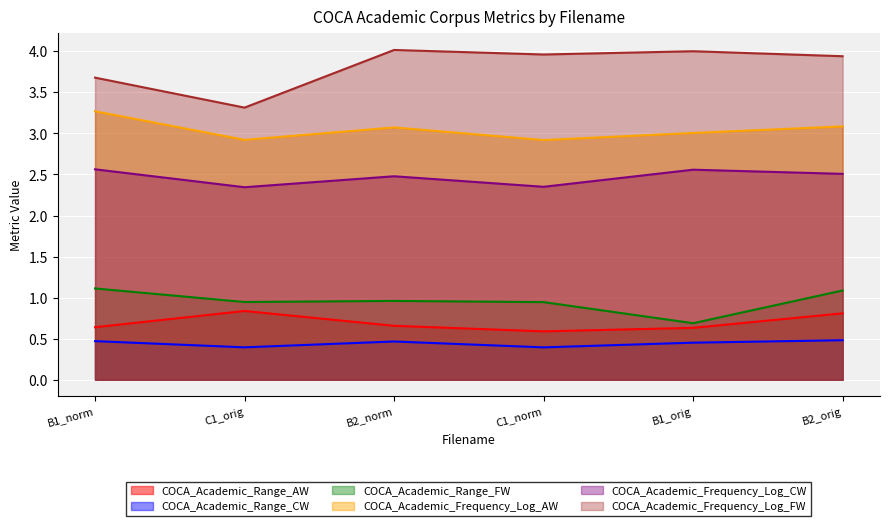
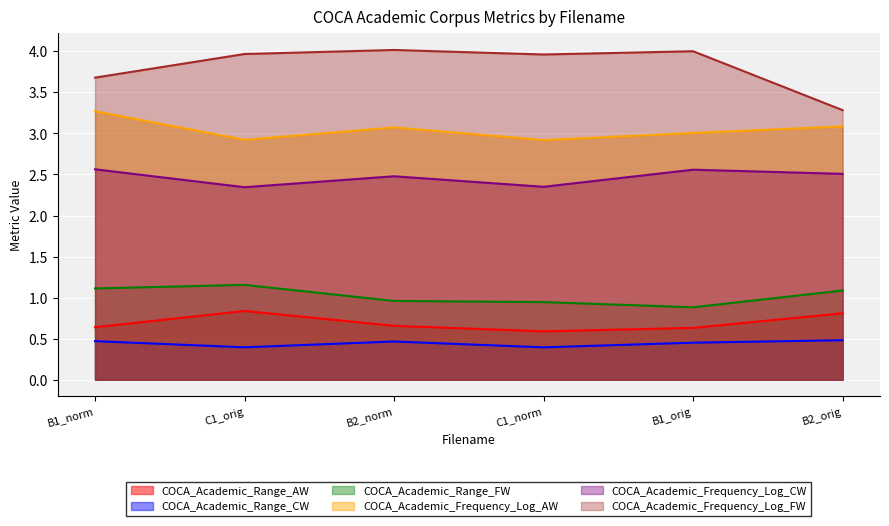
COCA_Academic_Range_FW, C1_orig: 0.9 -> 1.2
COCA_Academic_Frequency_Log_FW, C1_orig: 3.3 -> 4.0
COCA_Academic_Range_FW, B1_orig: 0.7 -> 0.9
COCA_Academic_Frequency_Log_FW, B2_orig: 3.9 -> 3.3
